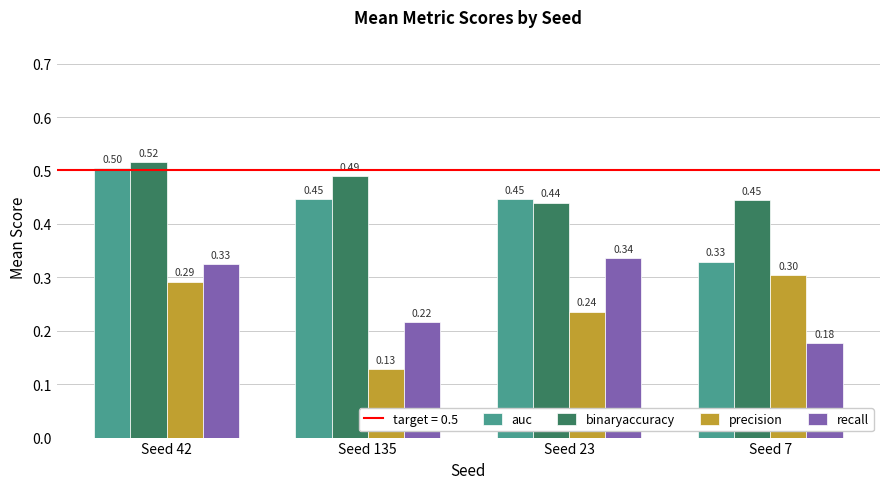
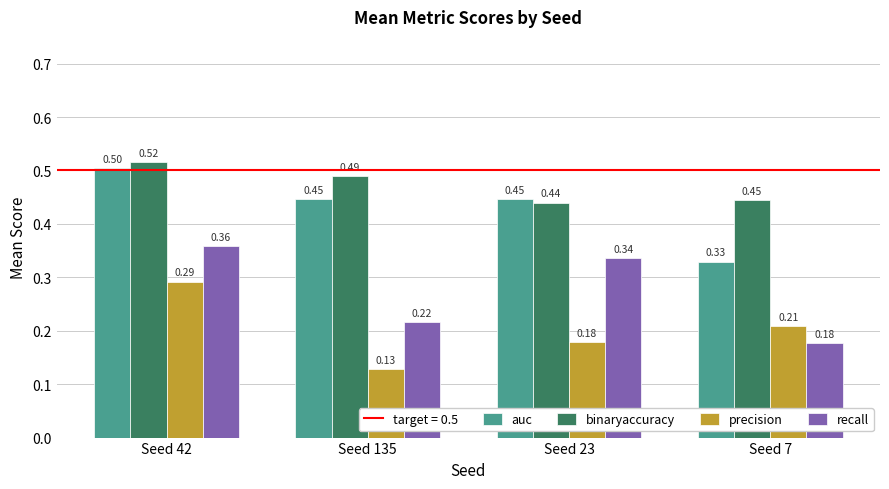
recall, Seed 42: 0.33 -> 0.36
precision, Seed 23: 0.24 -> 0.18
precision, Seed 7: 0.30 -> 0.21
